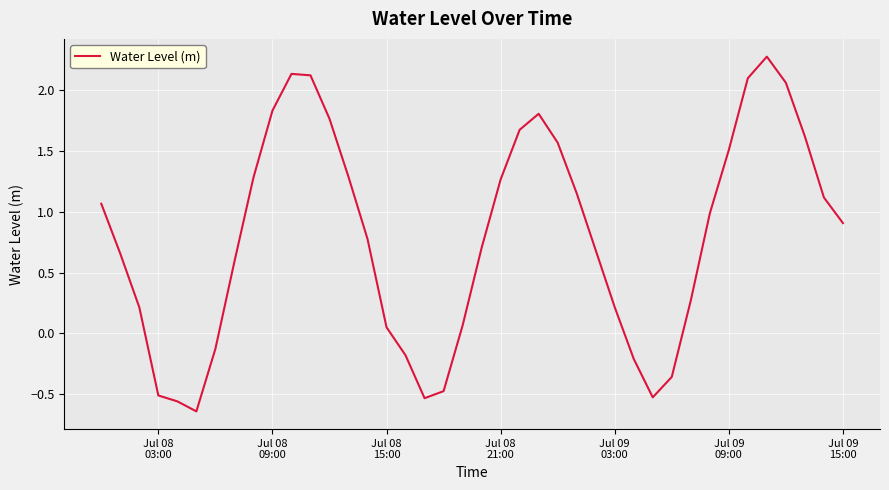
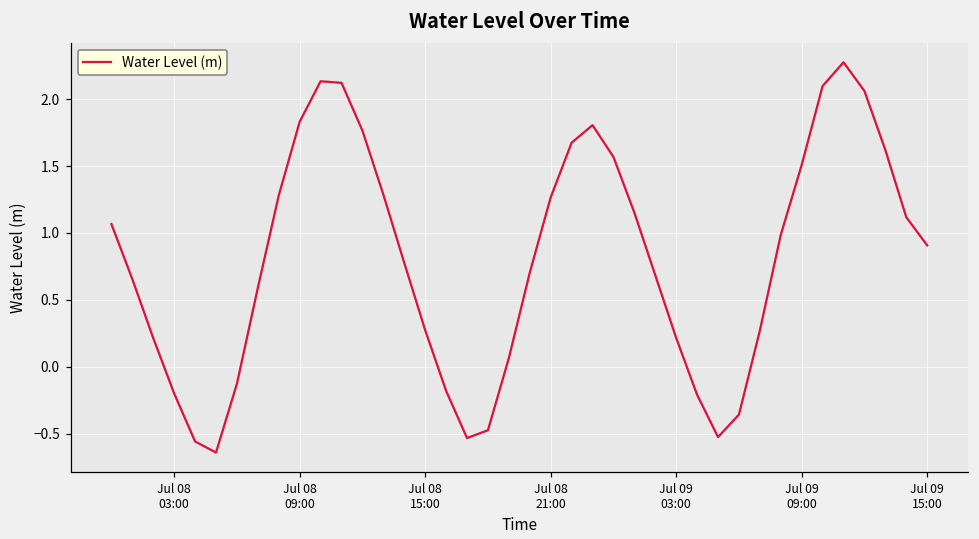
Jul 08 03:00: -0.51 -> -0.20
Jul 08 15:00: 0.05 -> 0.27
